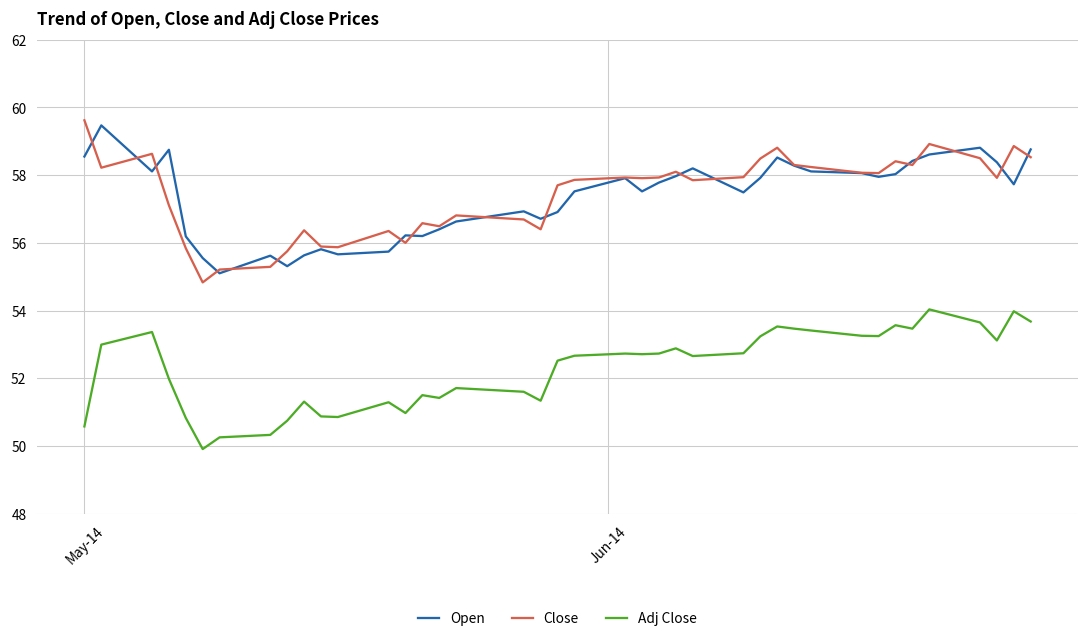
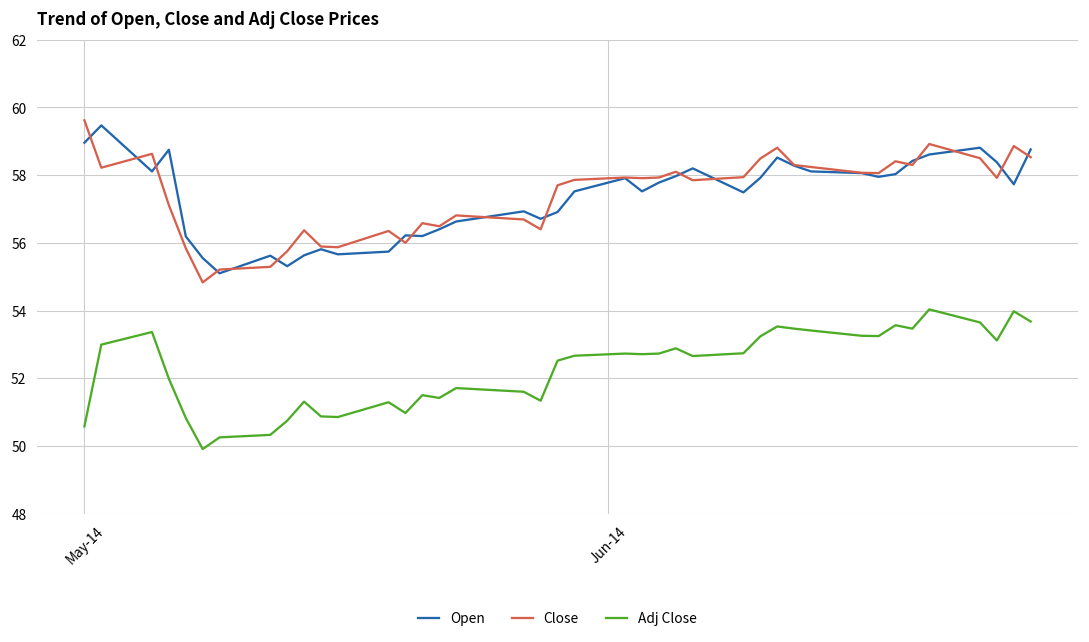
Open, May-14: 58.5 -> 59.0
